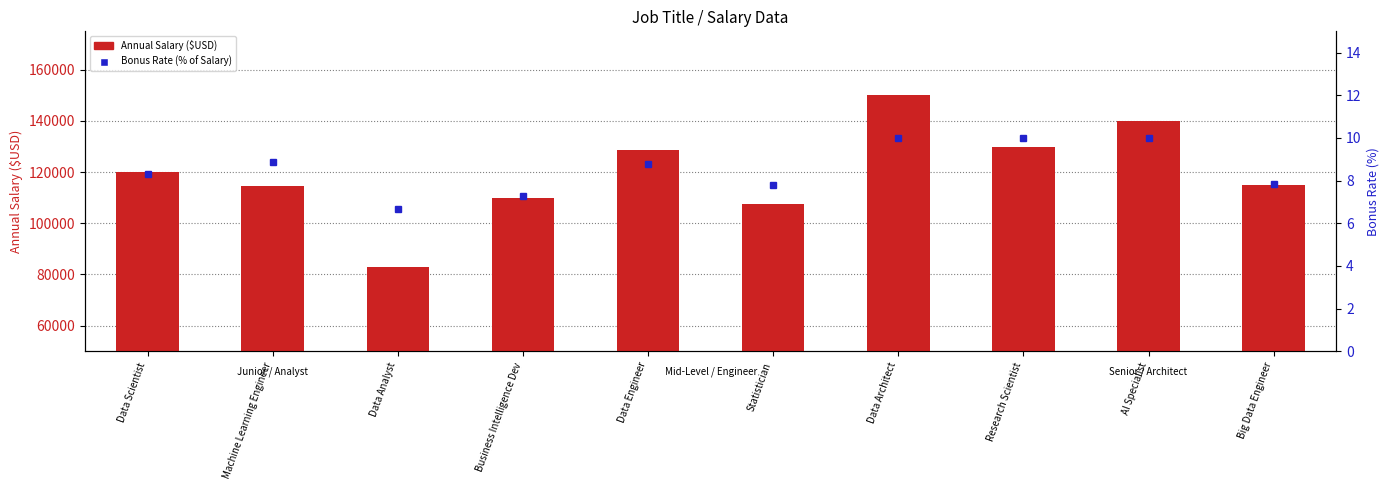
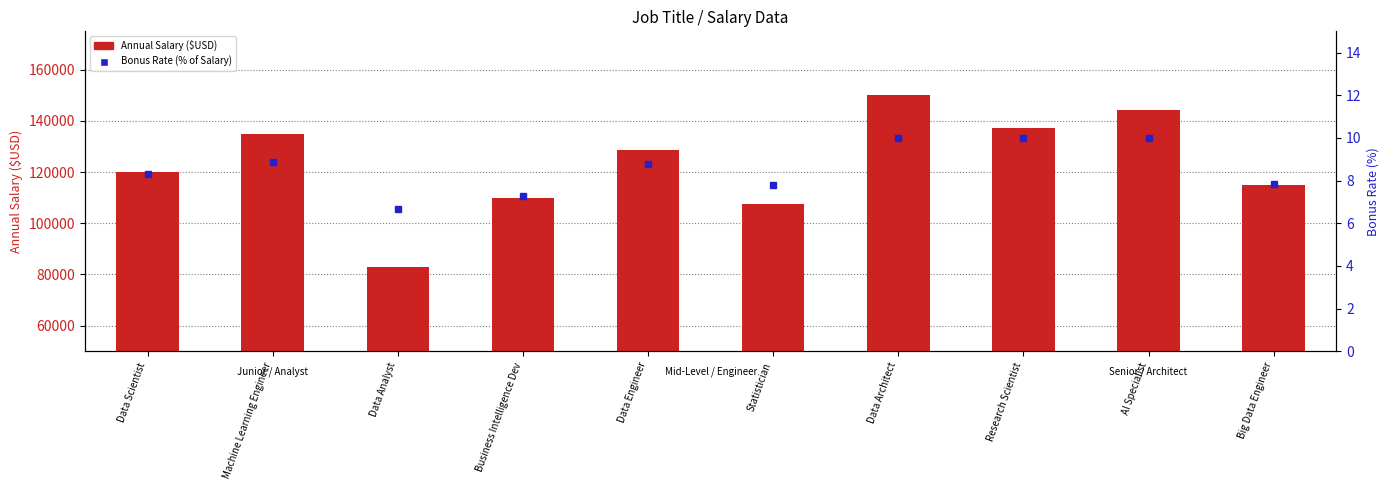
Annual Salary ($USD), Machine Learning Engineer: 115000 -> 135000
Annual Salary ($USD), Research Scientist: 130000 -> 137000
Annual Salary ($USD), AI Specialist: 140000 -> 144000
